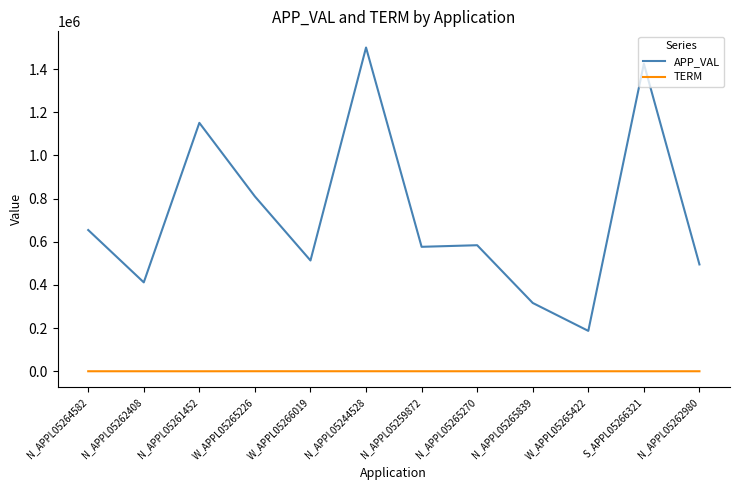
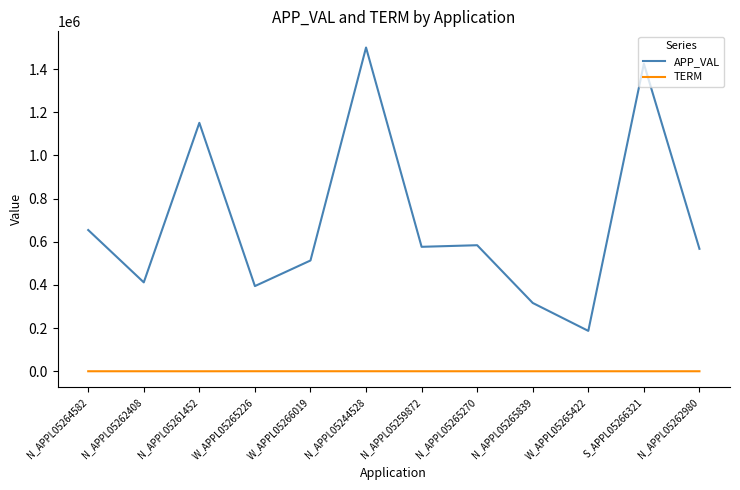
APP_VAL, W_APPL05265226: 810000 -> 390000
APP_VAL, N_APPL05262980: 500000 -> 570000
